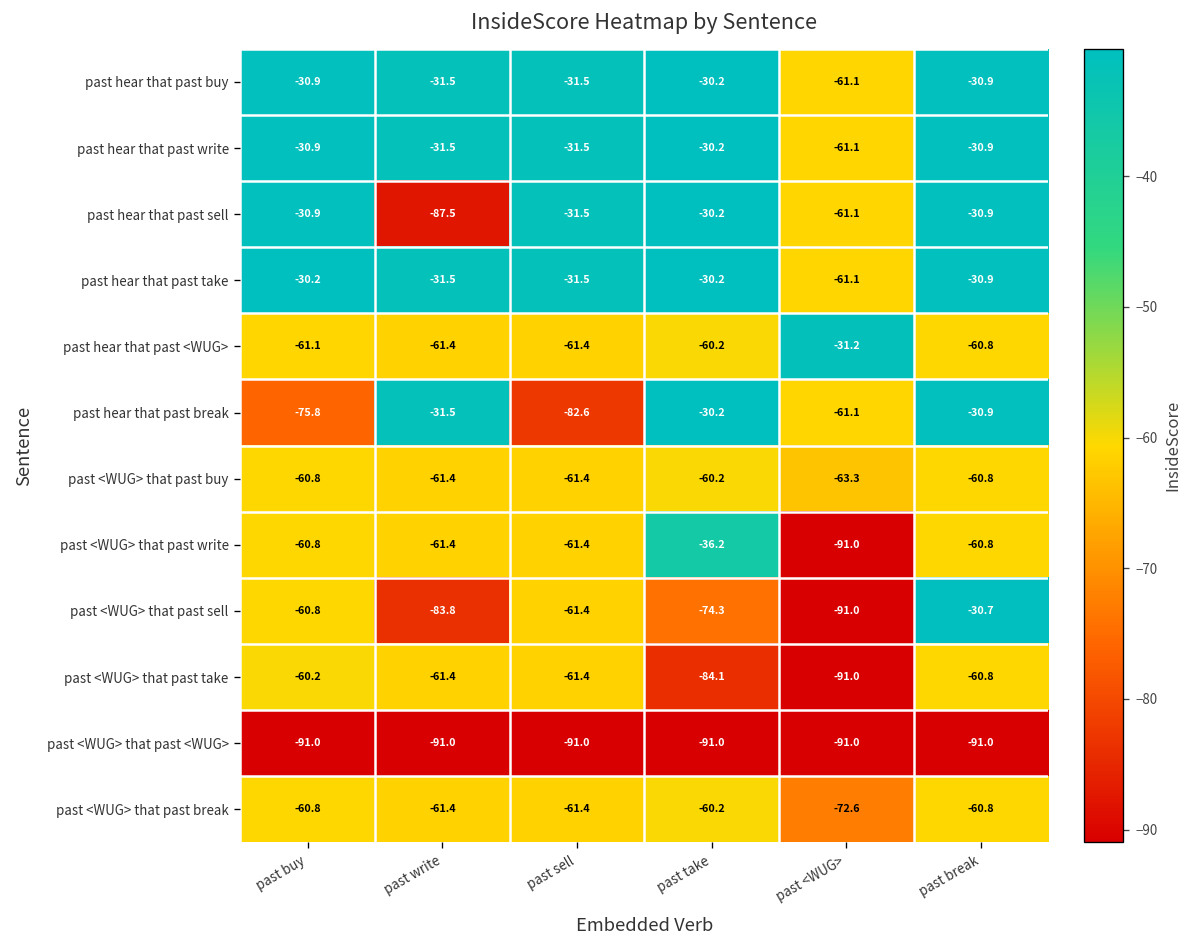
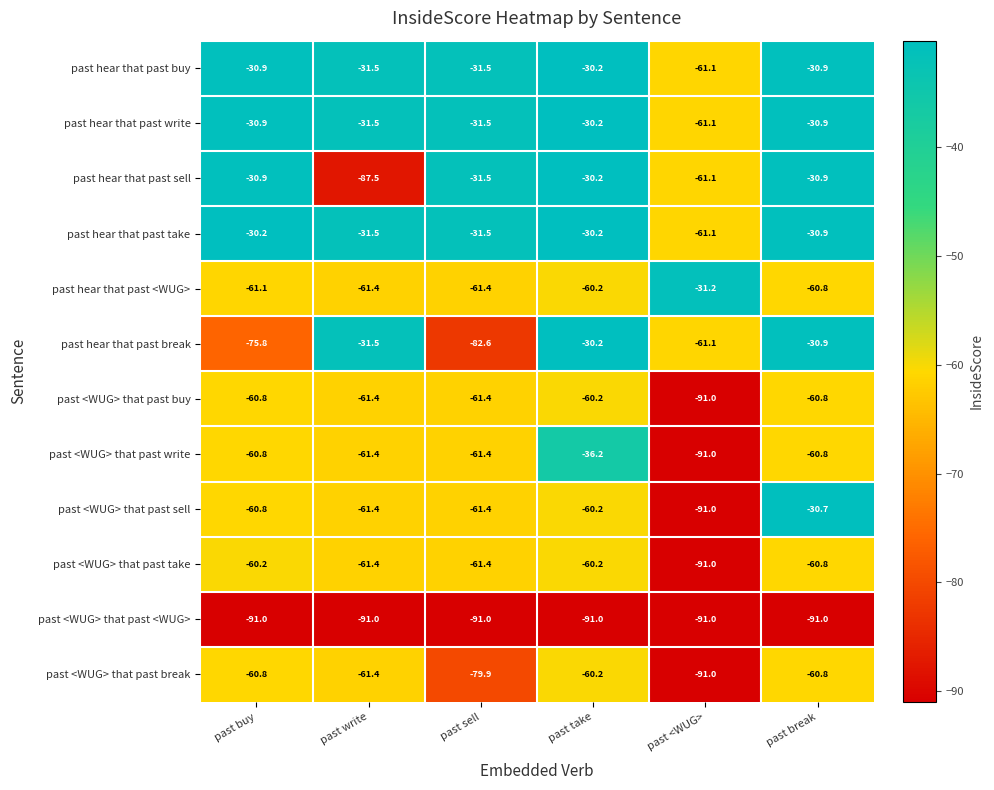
past <WUG> that past buy, past <WUG>: -63.3 -> -91.0
past <WUG> that past sell, past write: -83.8 -> -61.4
past <WUG> that past sell, past take: -74.3 -> -60.2
past <WUG> that past take, past take: -84.1 -> -60.2
past <WUG> that past break, past sell: -61.4 -> -79.9
past <WUG> that past break, past <WUG>: -72.6 -> -91.0
